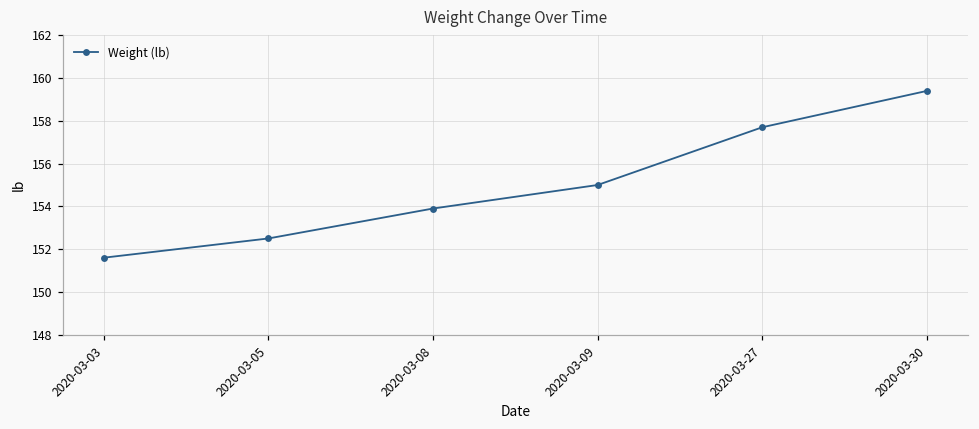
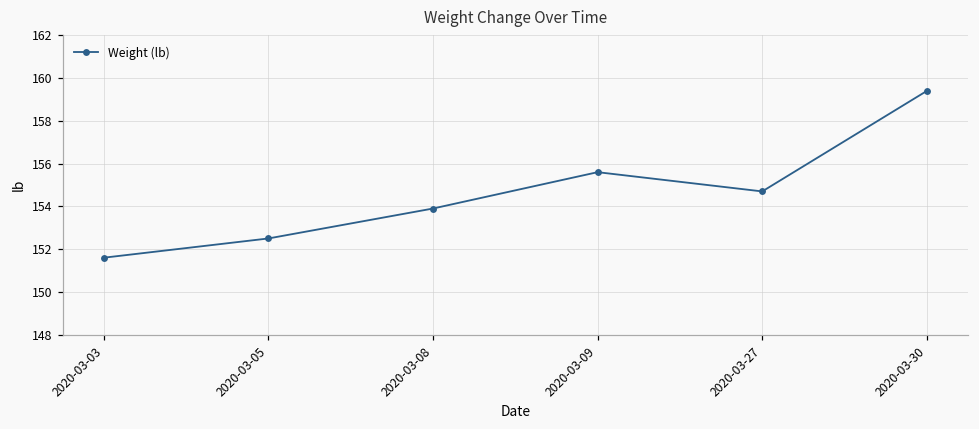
2020-03-09: 155.0 -> 155.6
2020-03-27: 157.7 -> 154.7
